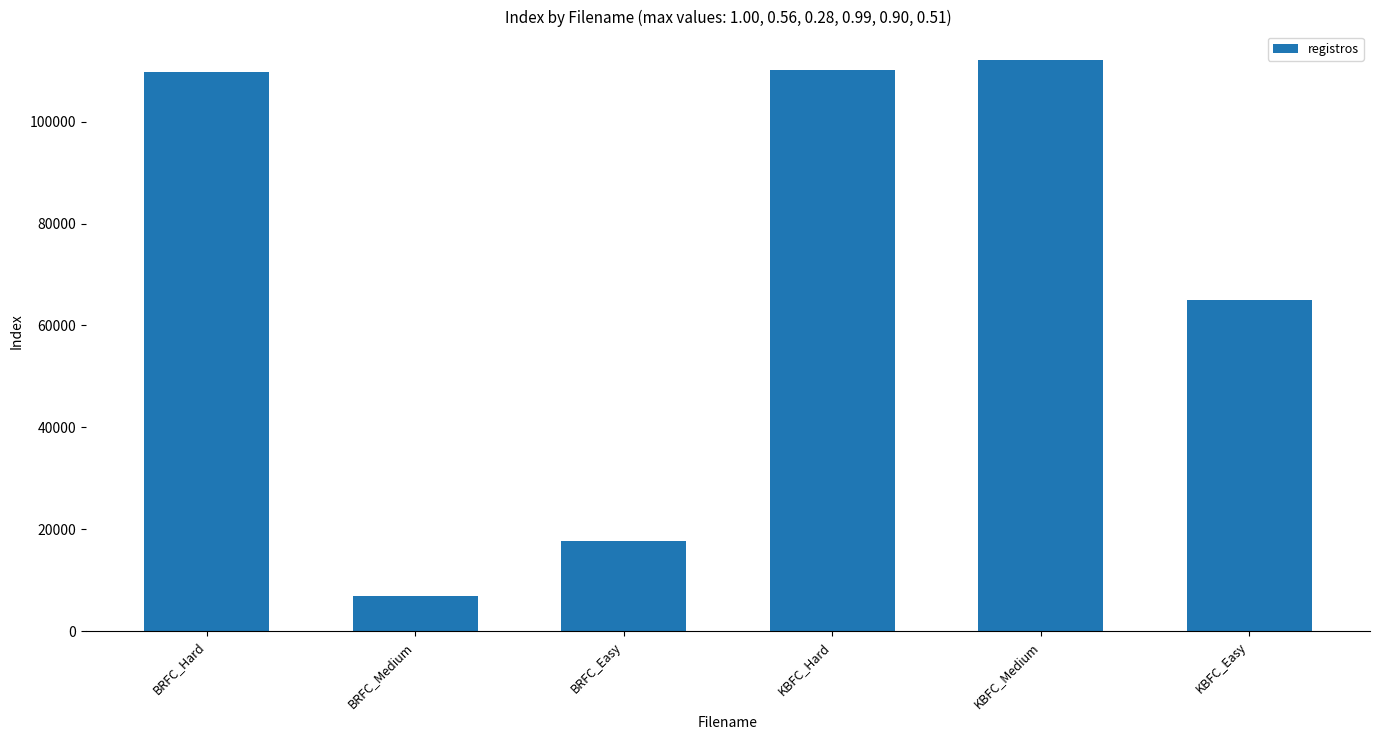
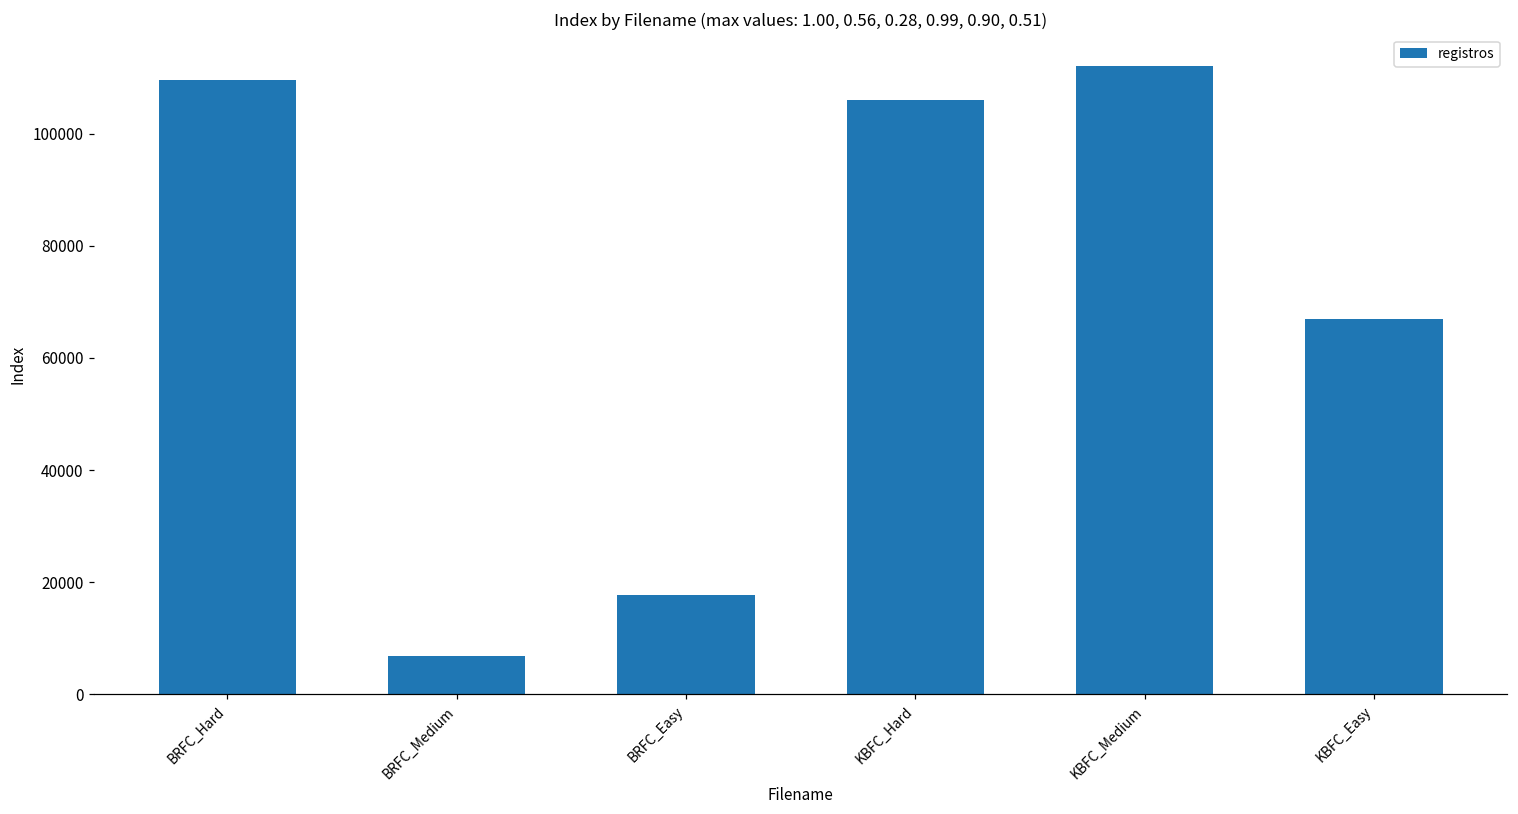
KBFC_Hard: 110000 -> 106000
KBFC_Easy: 65000 -> 67000
